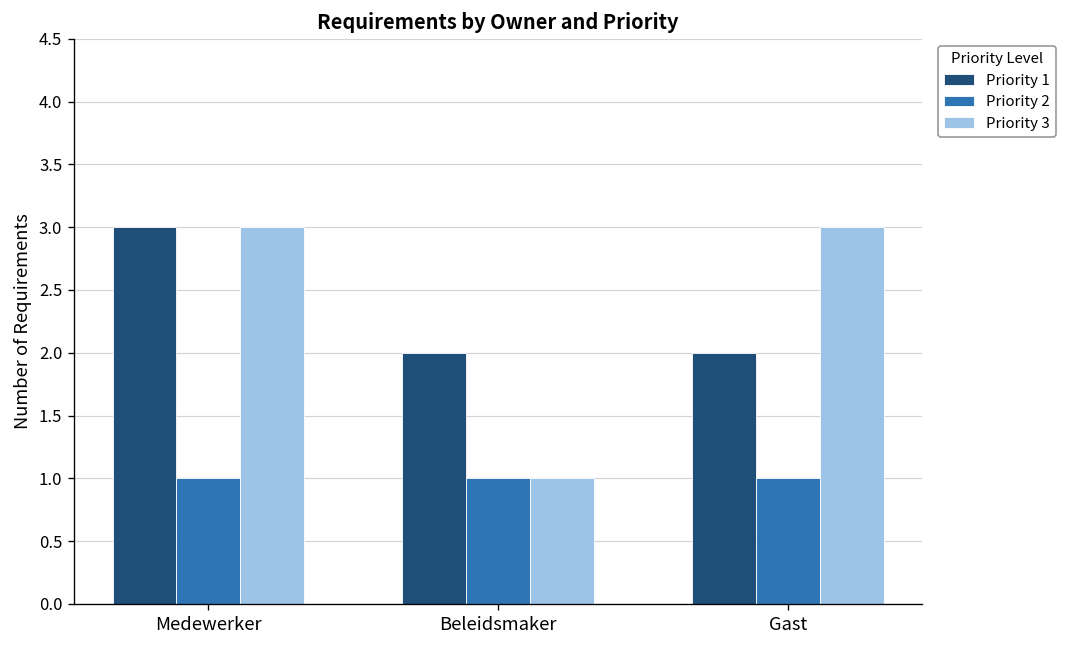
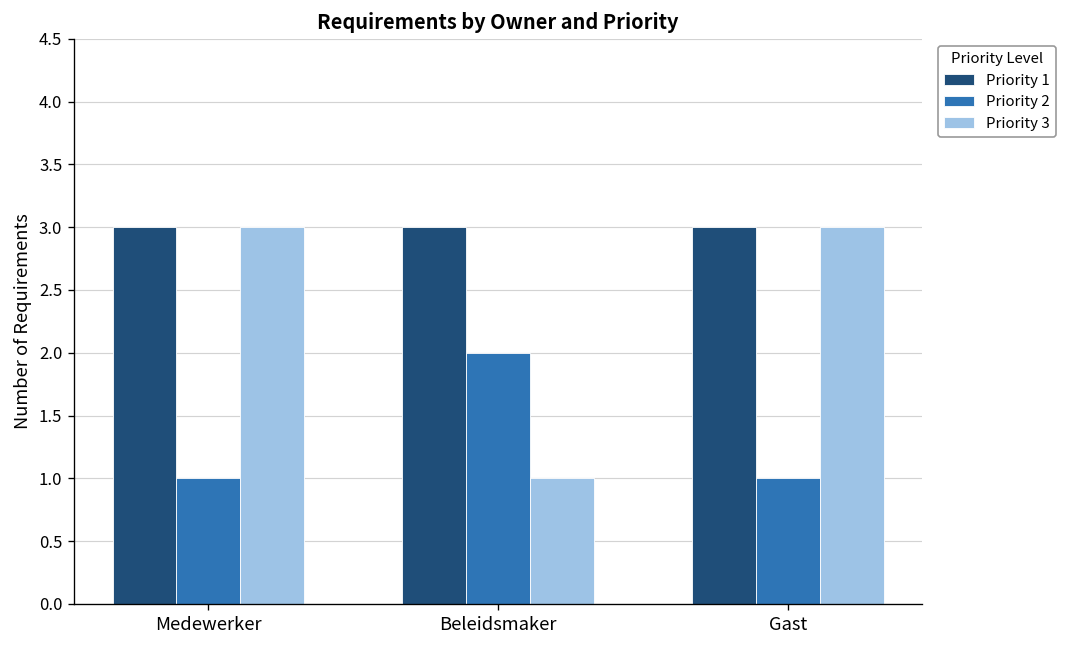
Priority 1, Beleidsmaker: 2 -> 3
Priority 2, Beleidsmaker: 1 -> 2
Priority 1, Gast: 2 -> 3
